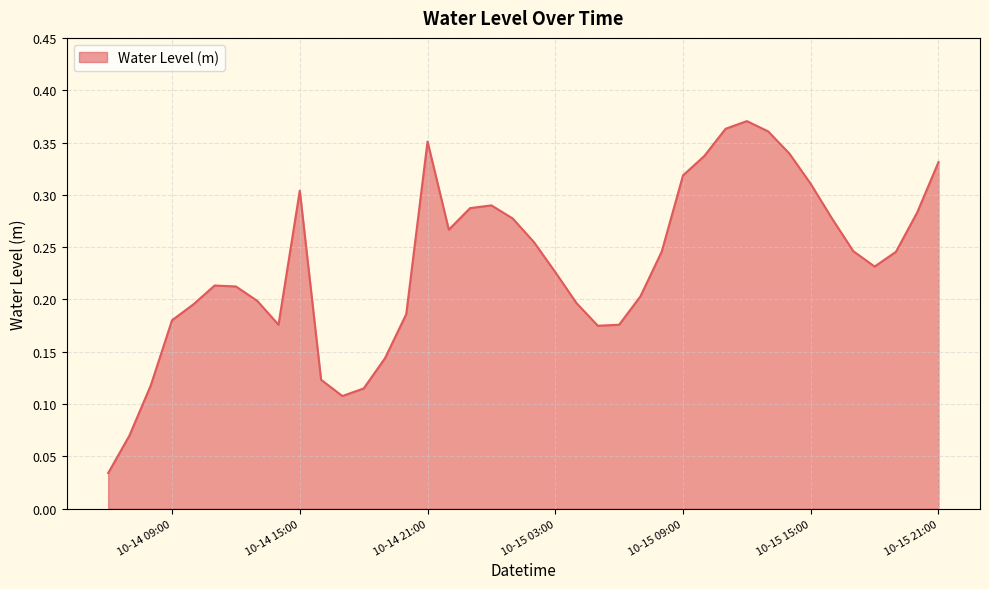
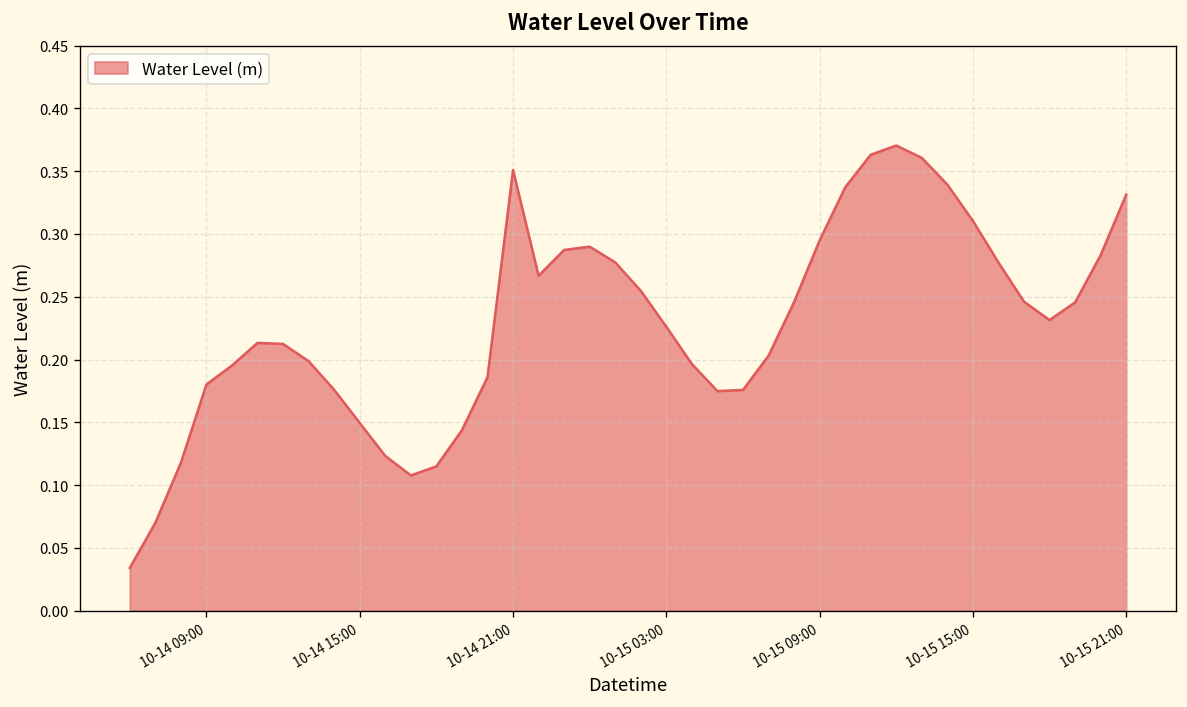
10-14 15:00: 0.304 -> 0.149
10-15 09:00: 0.319 -> 0.295
